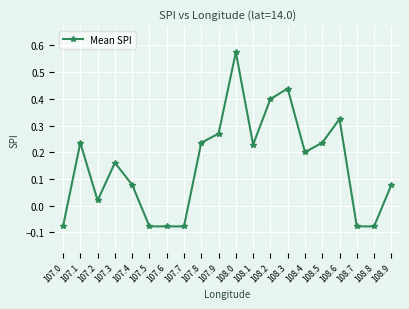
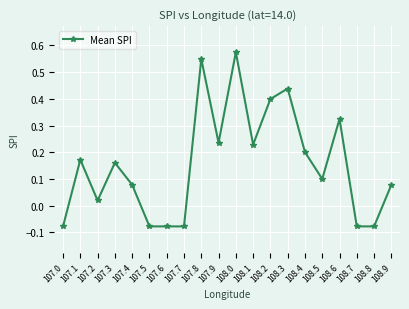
107.1: 0.24 -> 0.17
107.8: 0.24 -> 0.55
107.9: 0.27 -> 0.24
108.5: 0.24 -> 0.10
